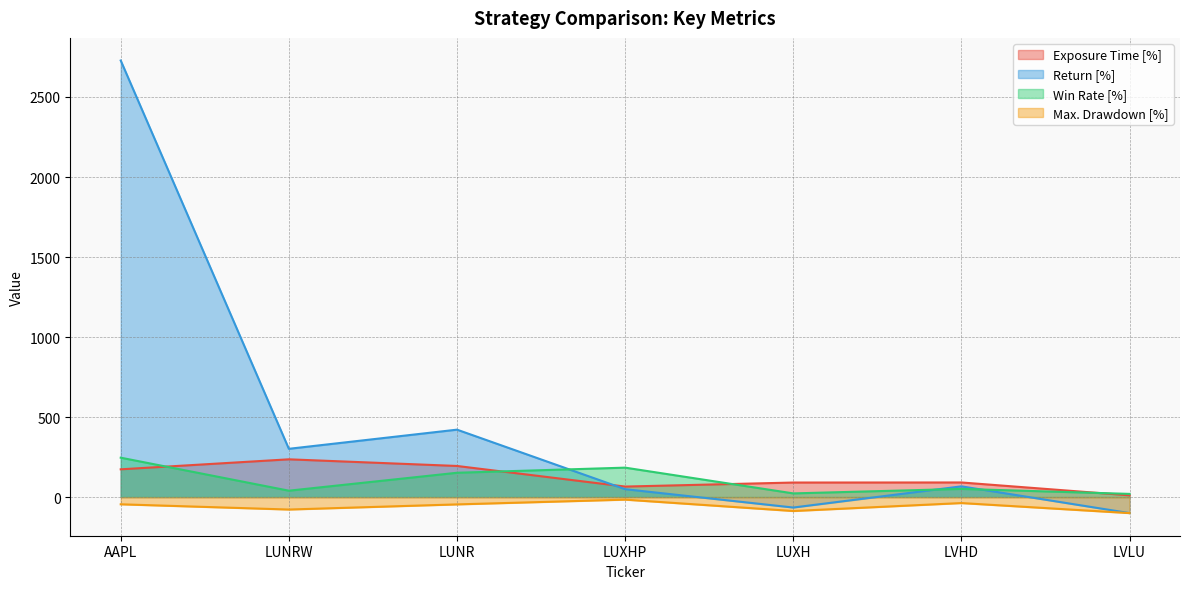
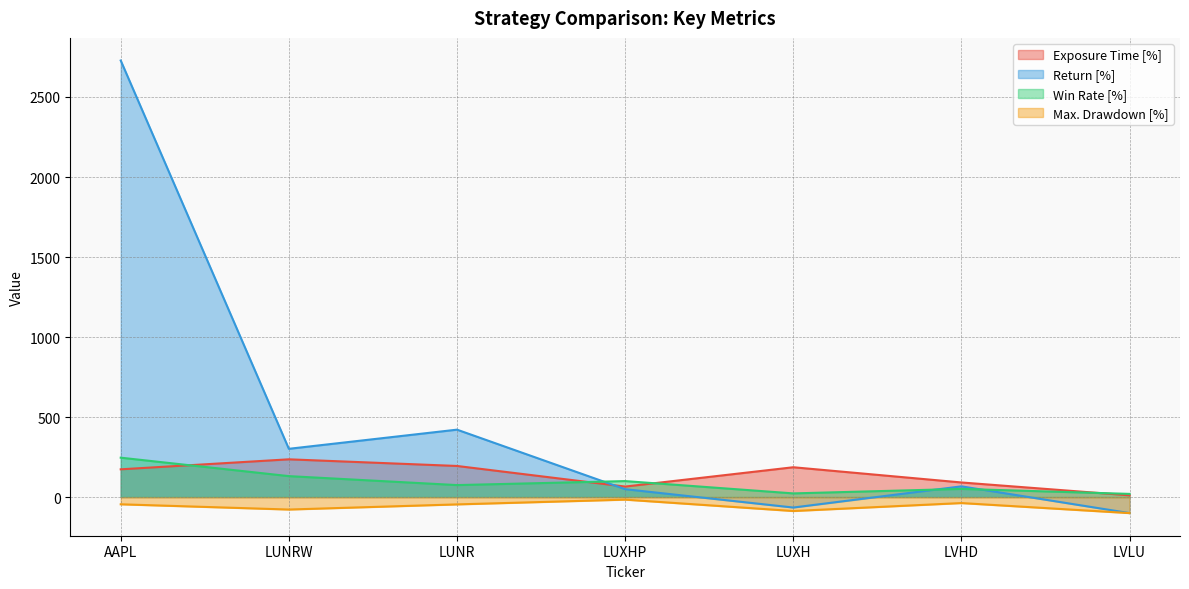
Win Rate [%], LUNRW: 40 -> 130
Win Rate [%], LUNR: 150 -> 80
Win Rate [%], LUXHP: 180 -> 100
Exposure Time [%], LUXH: 90 -> 190
